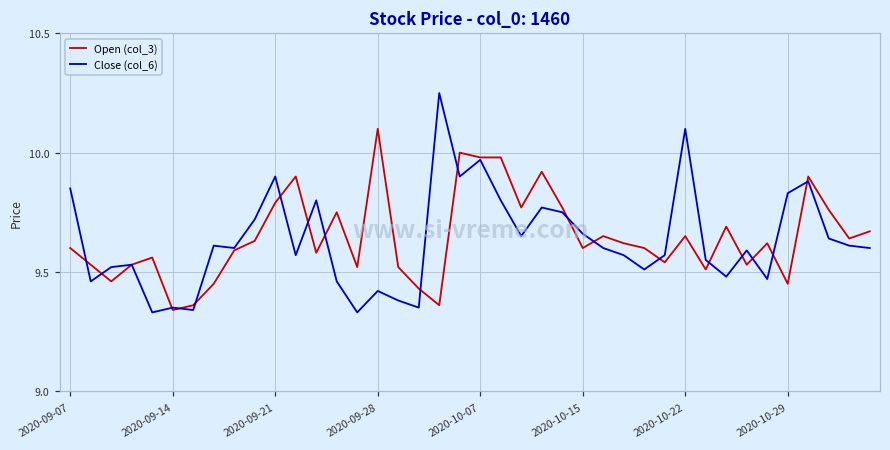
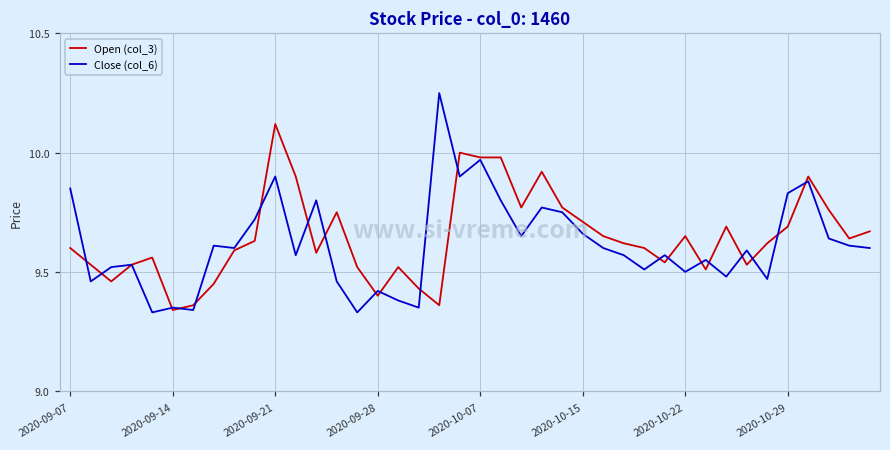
Open (col_3), 2020-09-21: 9.79 -> 10.12
Open (col_3), 2020-09-28: 10.1 -> 9.4
Open (col_3), 2020-10-15: 9.60 -> 9.71
Close (col_6), 2020-10-22: 10.1 -> 9.5
Open (col_3), 2020-10-29: 9.45 -> 9.69
